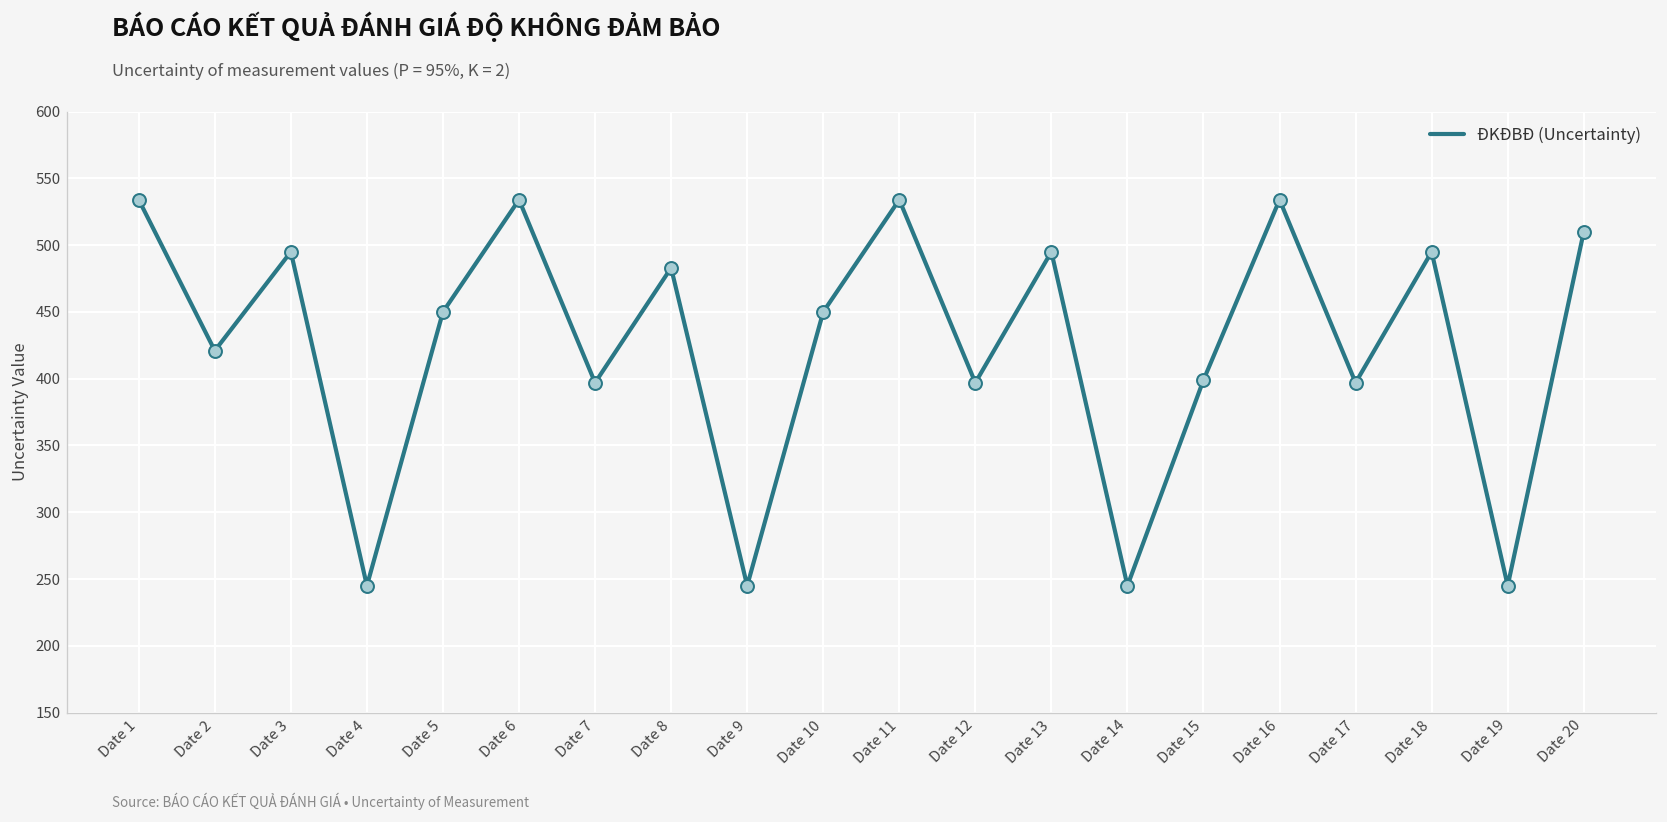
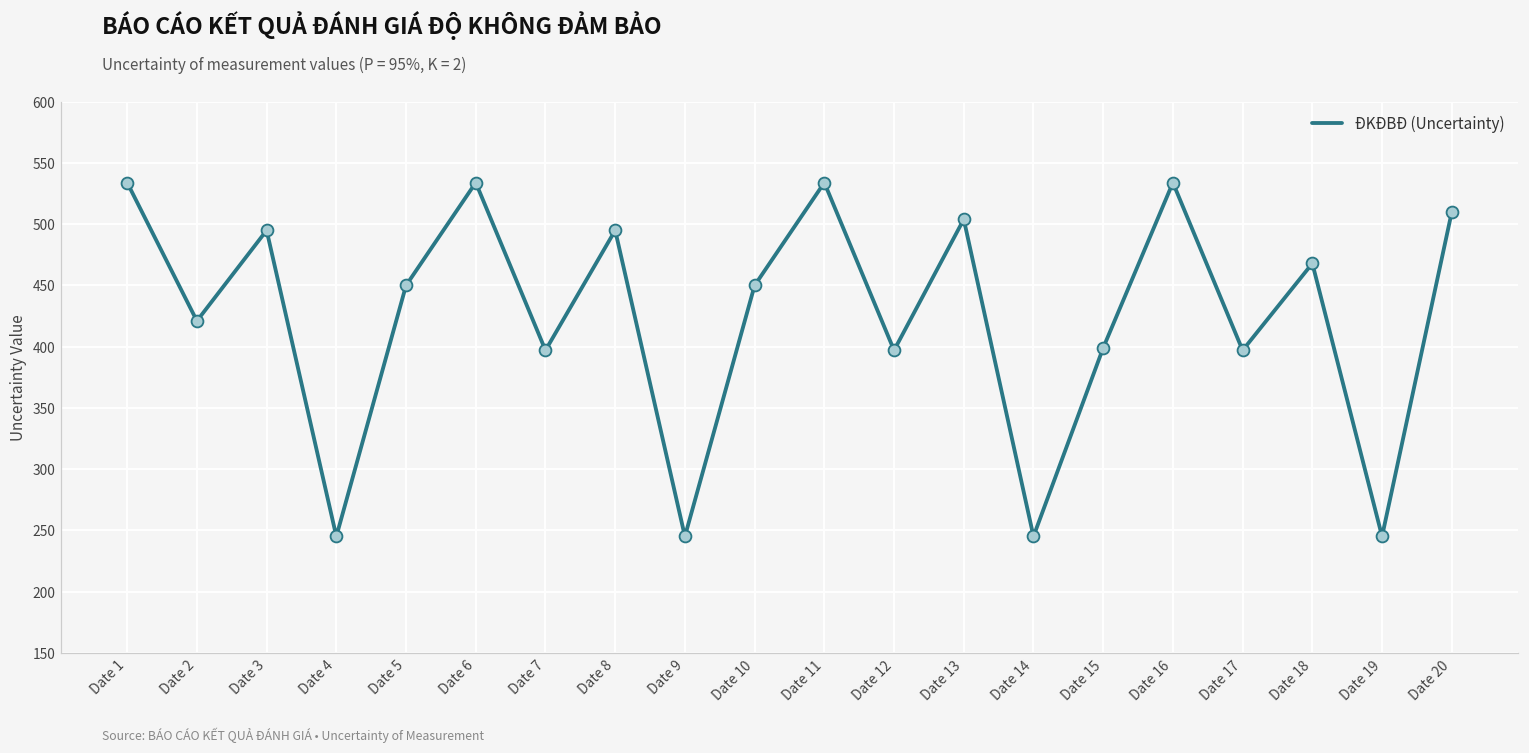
Date 8: 483 -> 495
Date 13: 495 -> 504
Date 18: 495 -> 468
